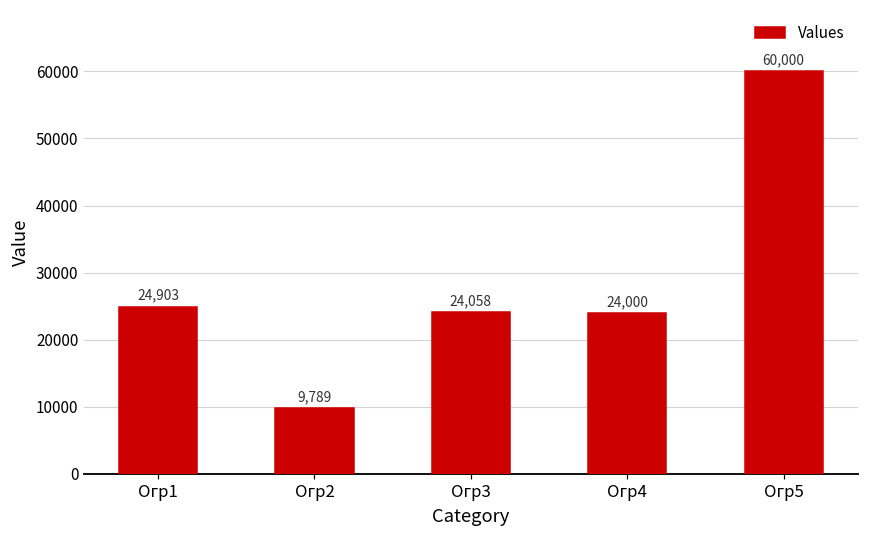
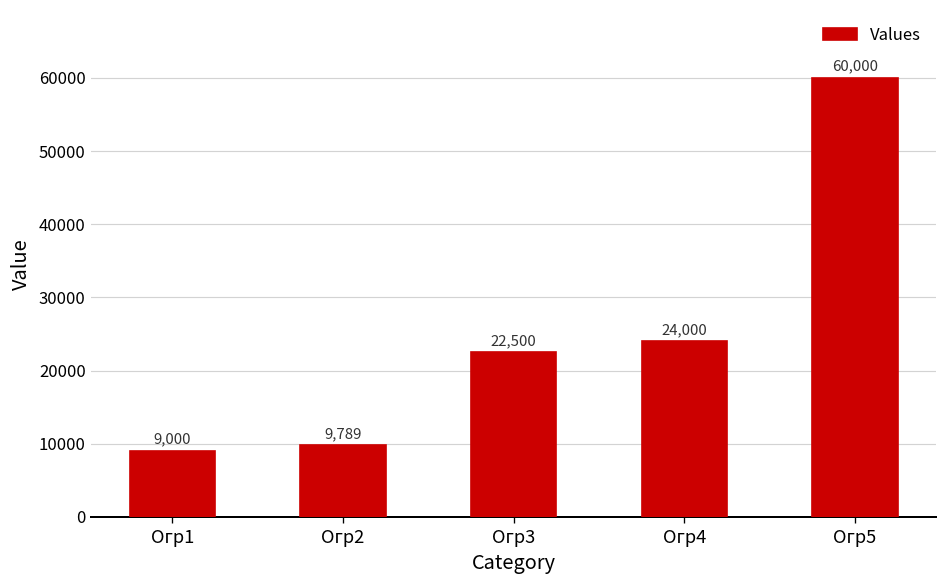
Огр1: 24,903 -> 9,000
Огр3: 24,058 -> 22,500
